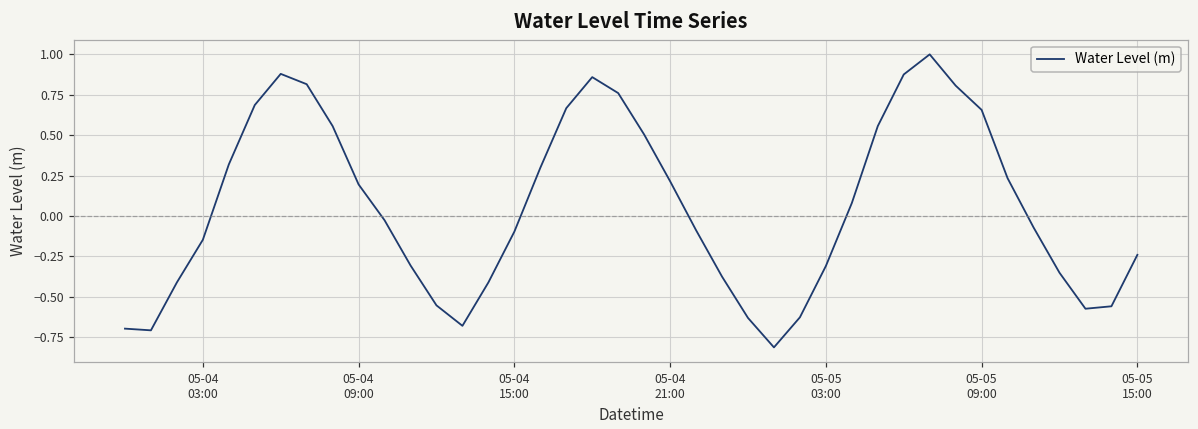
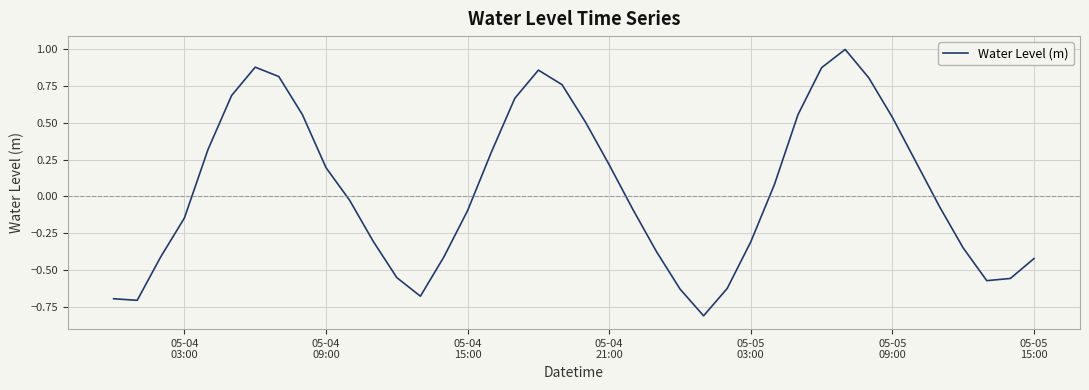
05-05 09:00: 0.66 -> 0.54
05-05 15:00: -0.24 -> -0.42
